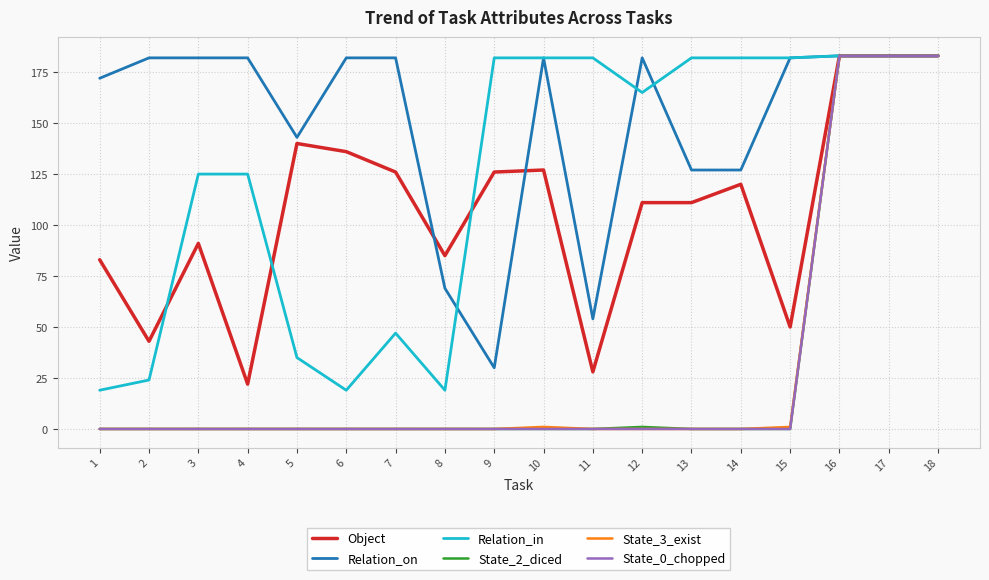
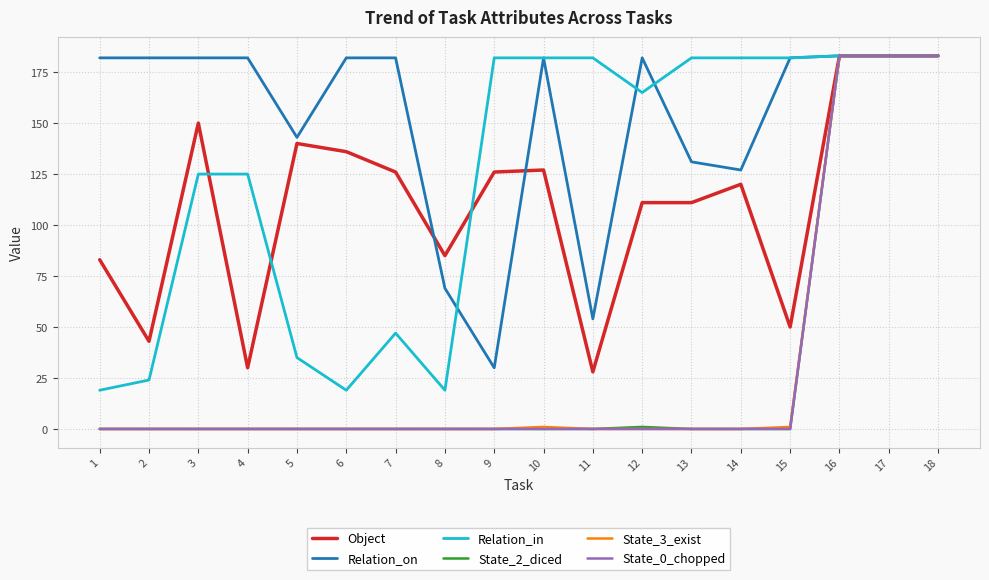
Relation_on, 1: 172 -> 182
Object, 3: 91 -> 150
Object, 4: 22 -> 30
Relation_on, 13: 127 -> 131
